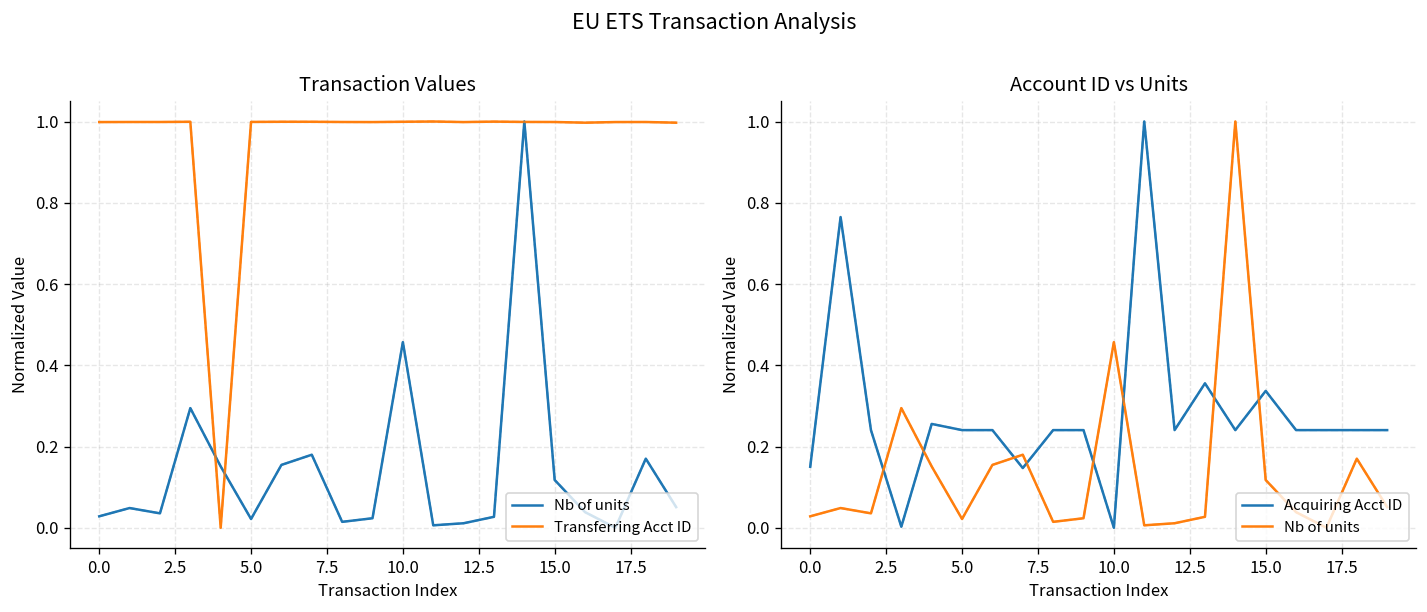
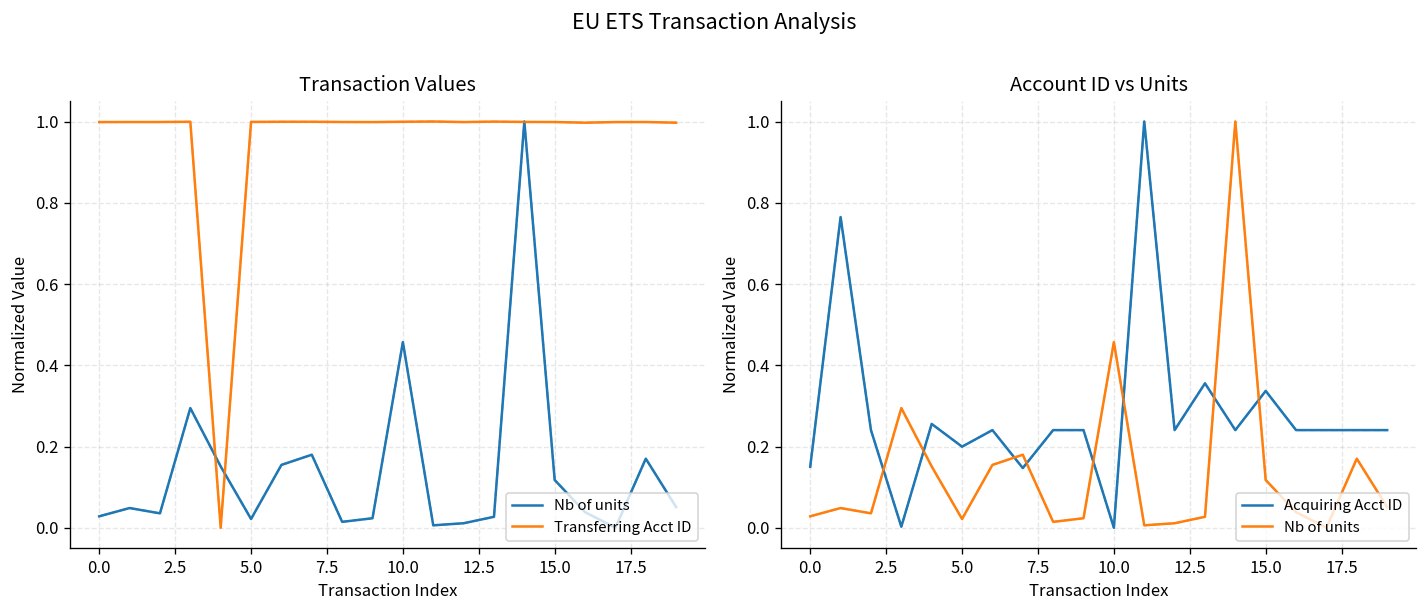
Account ID vs Units, Acquiring Acct ID, 5.0: 0.24 -> 0.20
